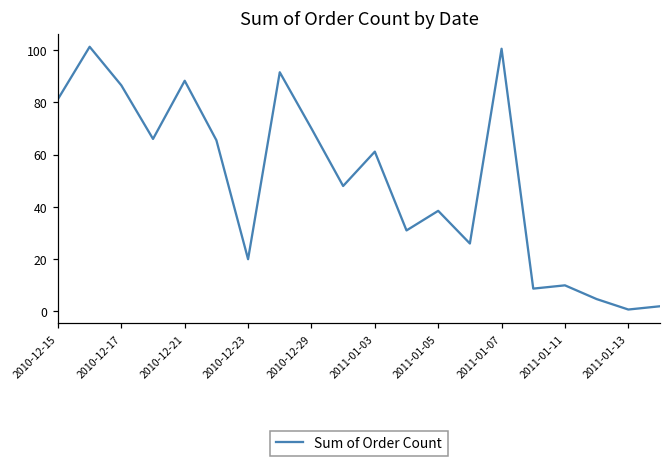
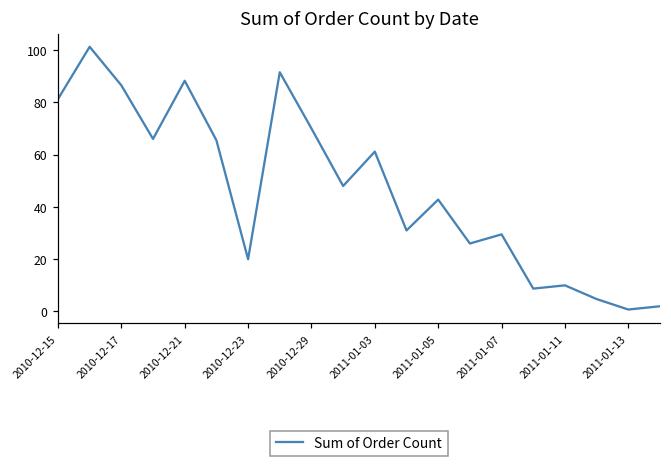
2011-01-05: 39 -> 43
2011-01-07: 101 -> 30
